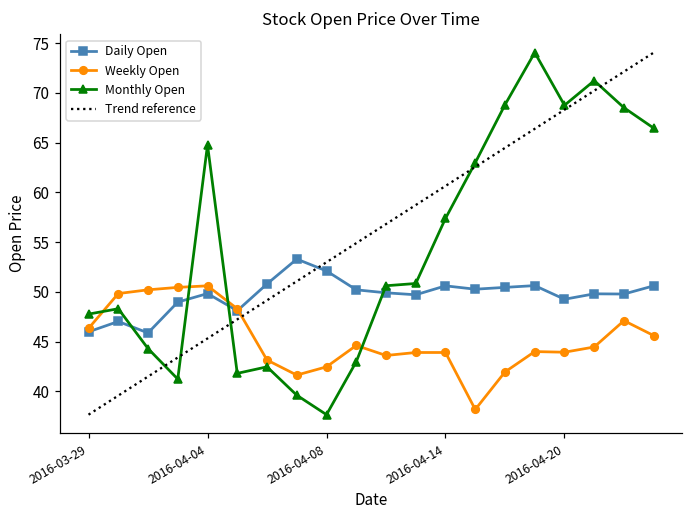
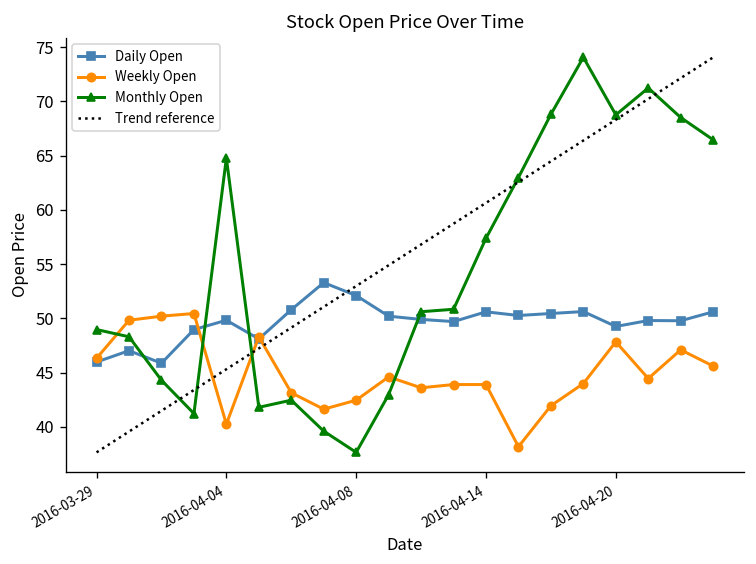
Monthly Open, 2016-03-29: 48 -> 49
Weekly Open, 2016-04-04: 51 -> 40
Weekly Open, 2016-04-20: 44 -> 48
